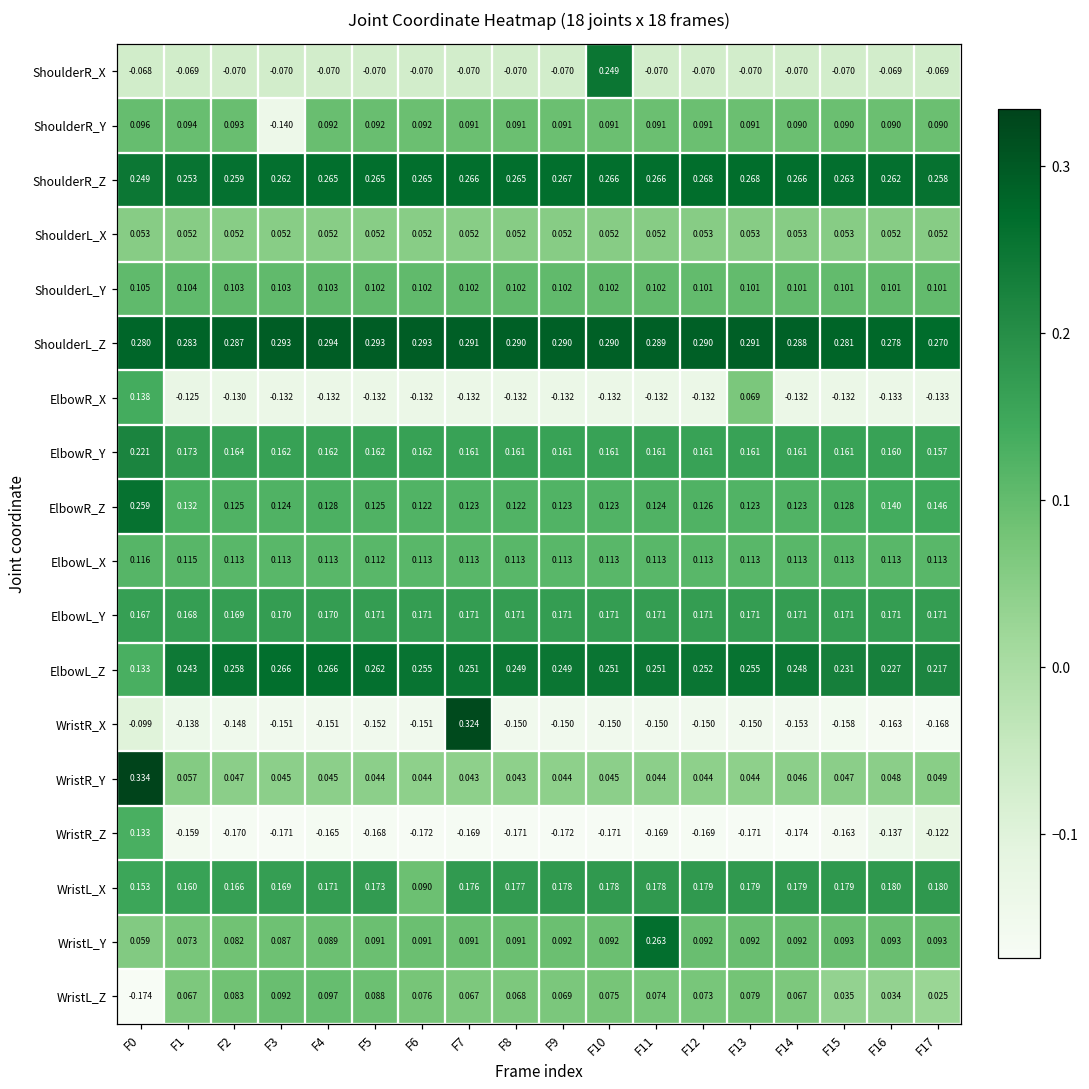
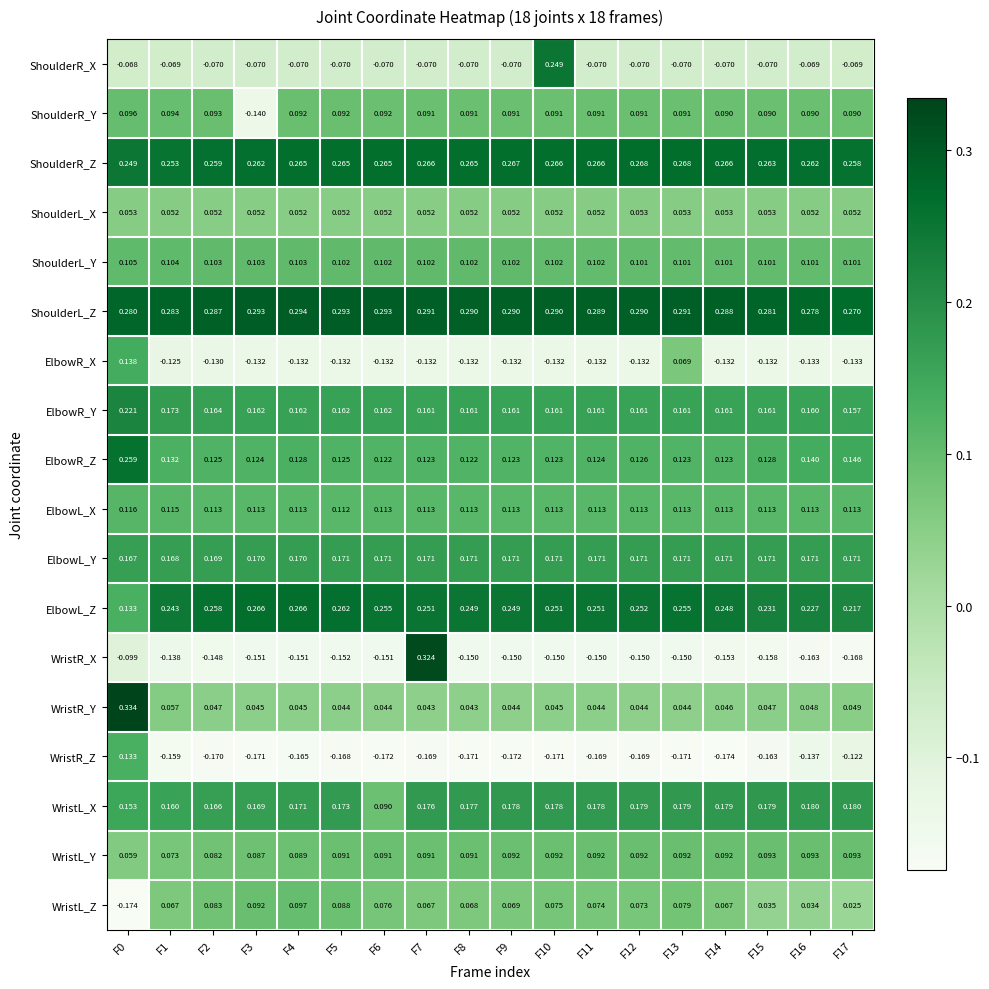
WristL_Y, F11: 0.263 -> 0.092
